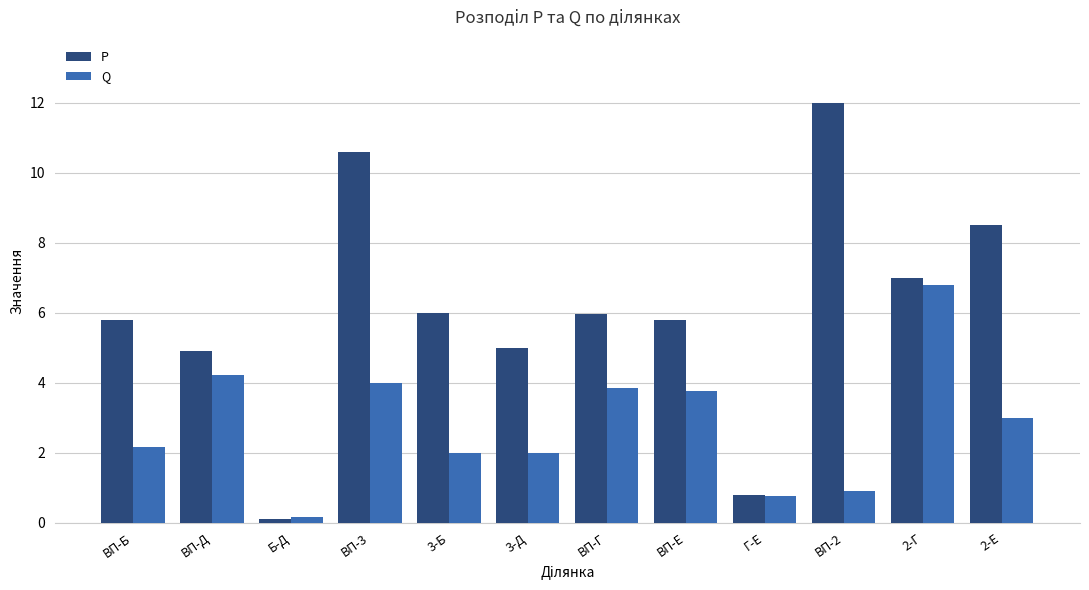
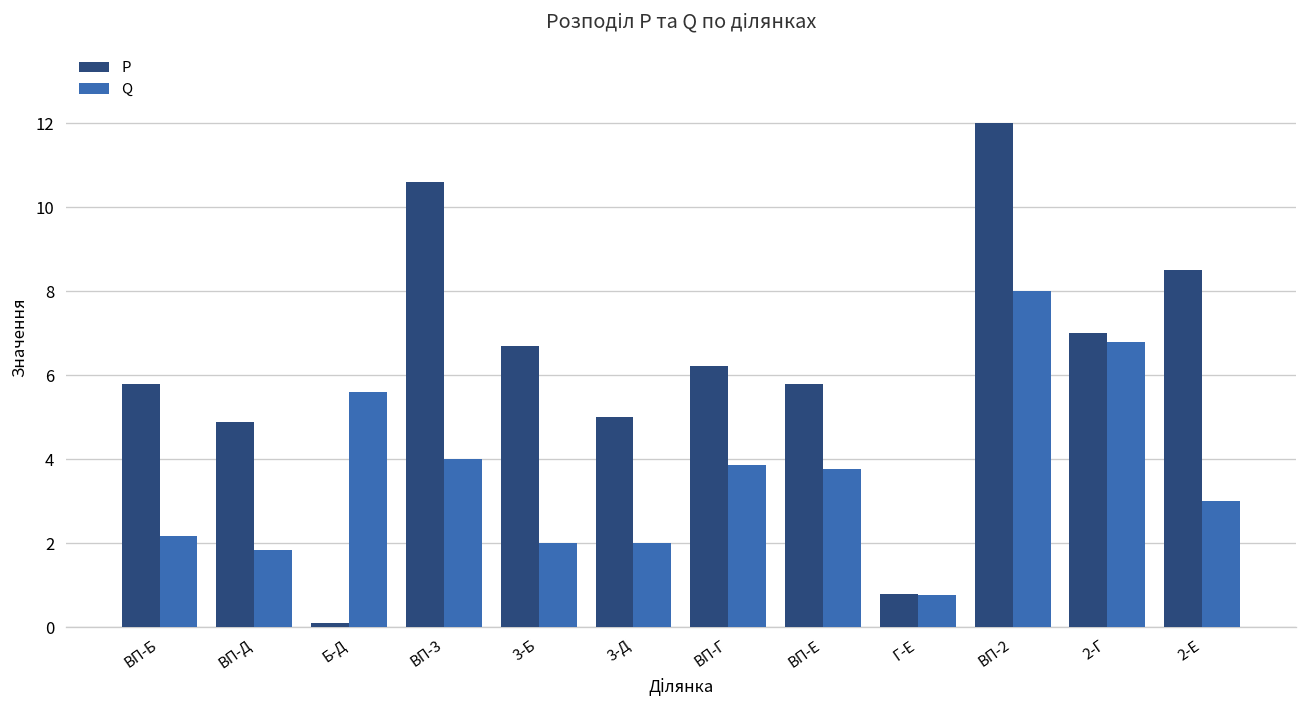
Q, ВП-Д: 4.2 -> 1.8
Q, Б-Д: 0.2 -> 5.6
P, 3-Б: 6.0 -> 6.7
P, ВП-Г: 6.0 -> 6.2
Q, ВП-2: 0.9 -> 8.0
